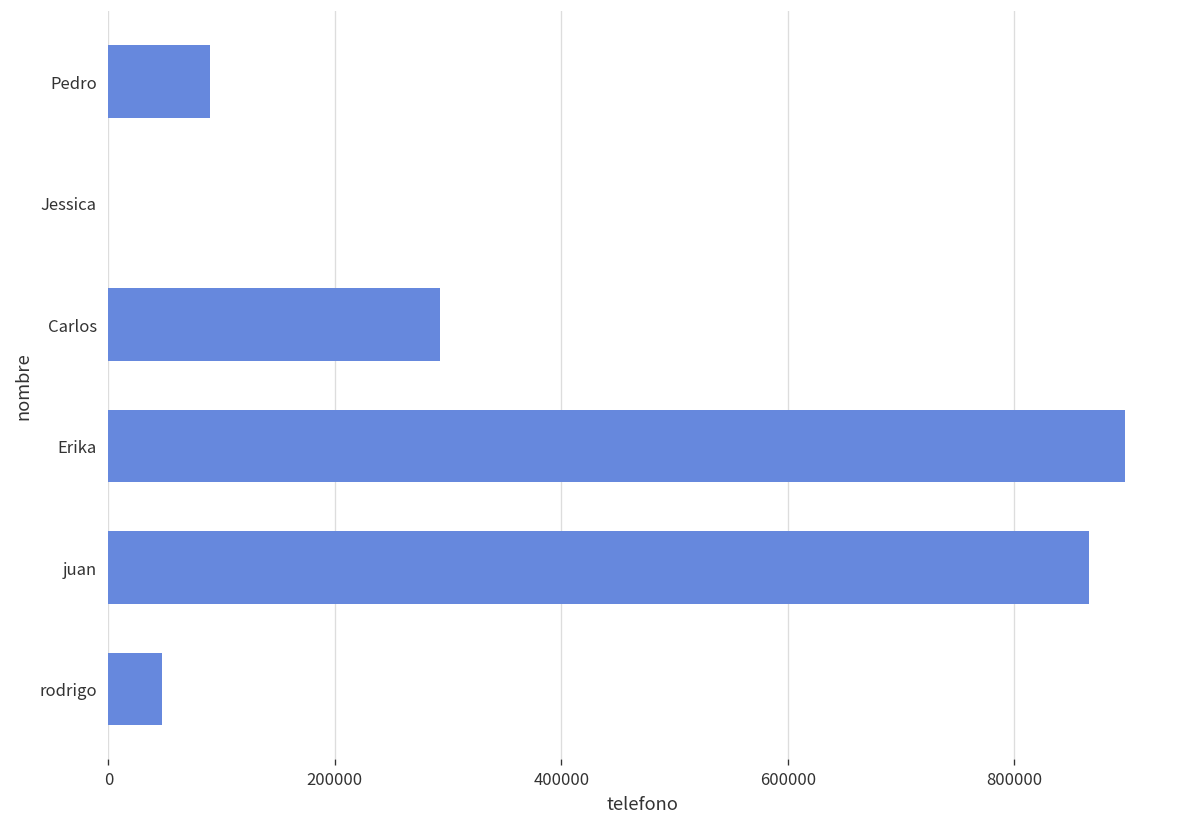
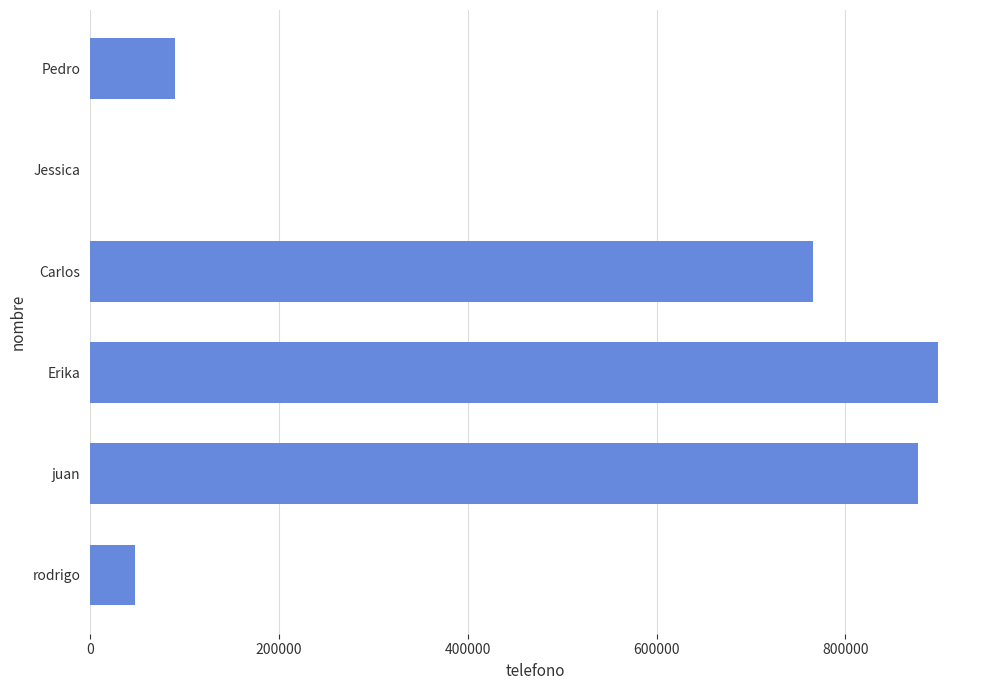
Carlos: 290000 -> 770000
juan: 870000 -> 880000
